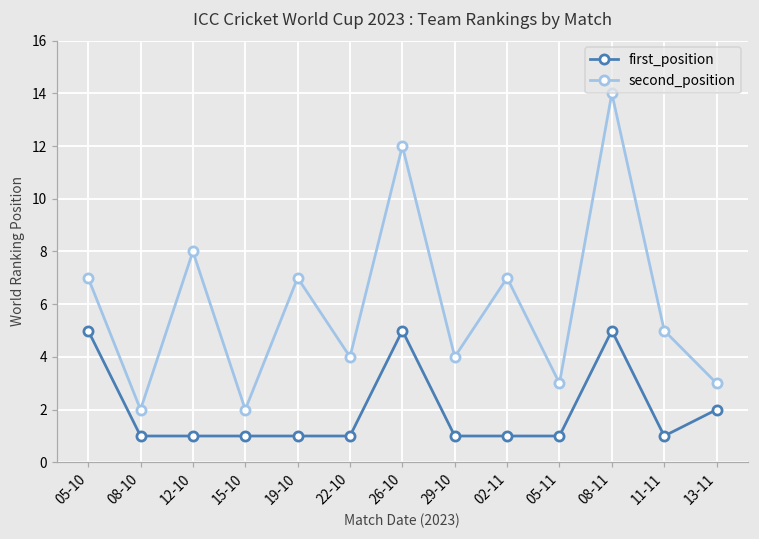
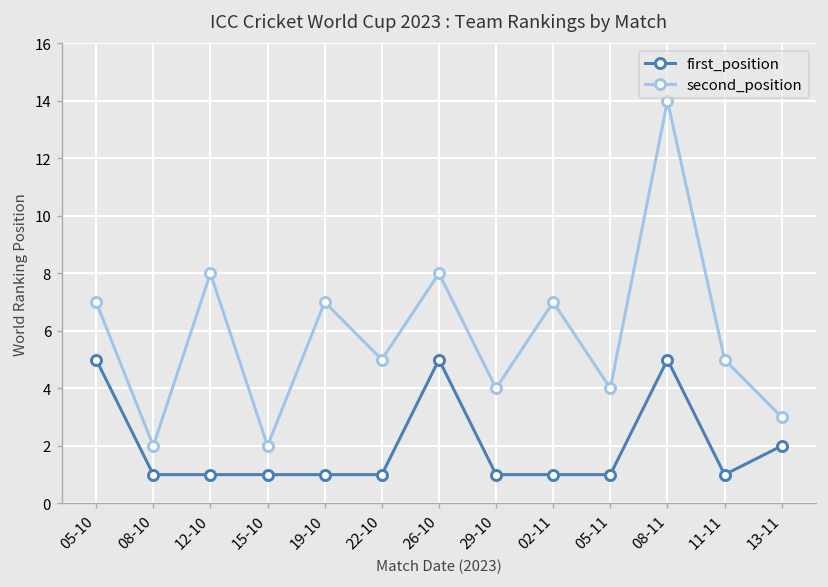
second_position, 22-10: 4 -> 5
second_position, 26-10: 12 -> 8
second_position, 05-11: 3 -> 4
